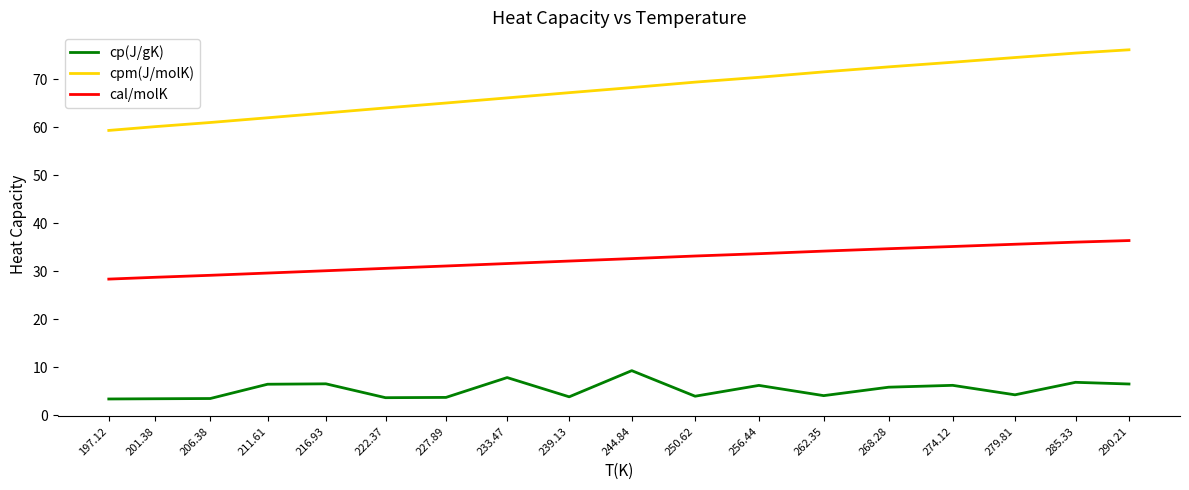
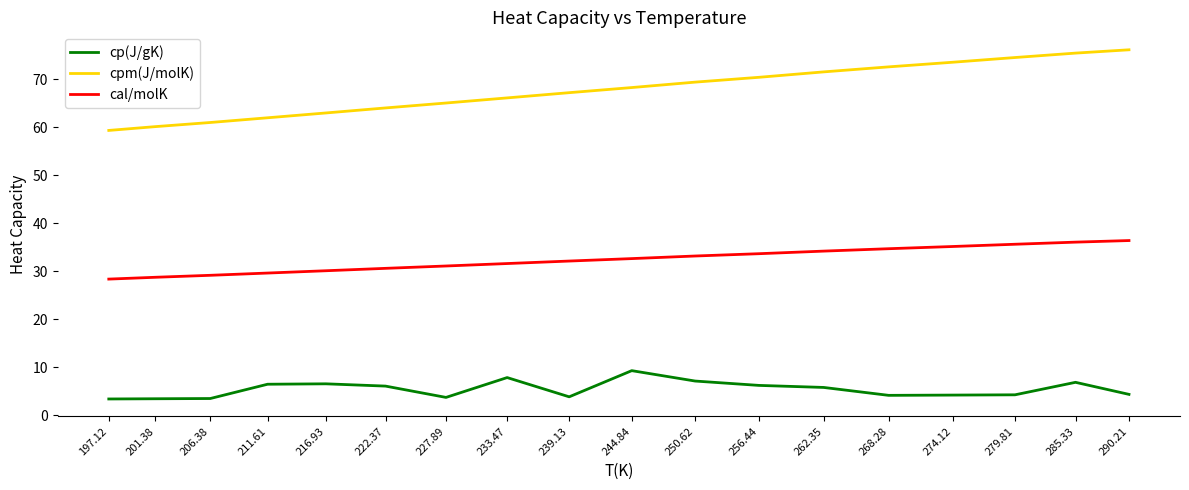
cp(J/gK), 222.37: 4 -> 6
cp(J/gK), 250.62: 4 -> 7
cp(J/gK), 262.35: 4 -> 6
cp(J/gK), 268.28: 6 -> 4
cp(J/gK), 274.12: 6 -> 4
cp(J/gK), 290.21: 7 -> 4
